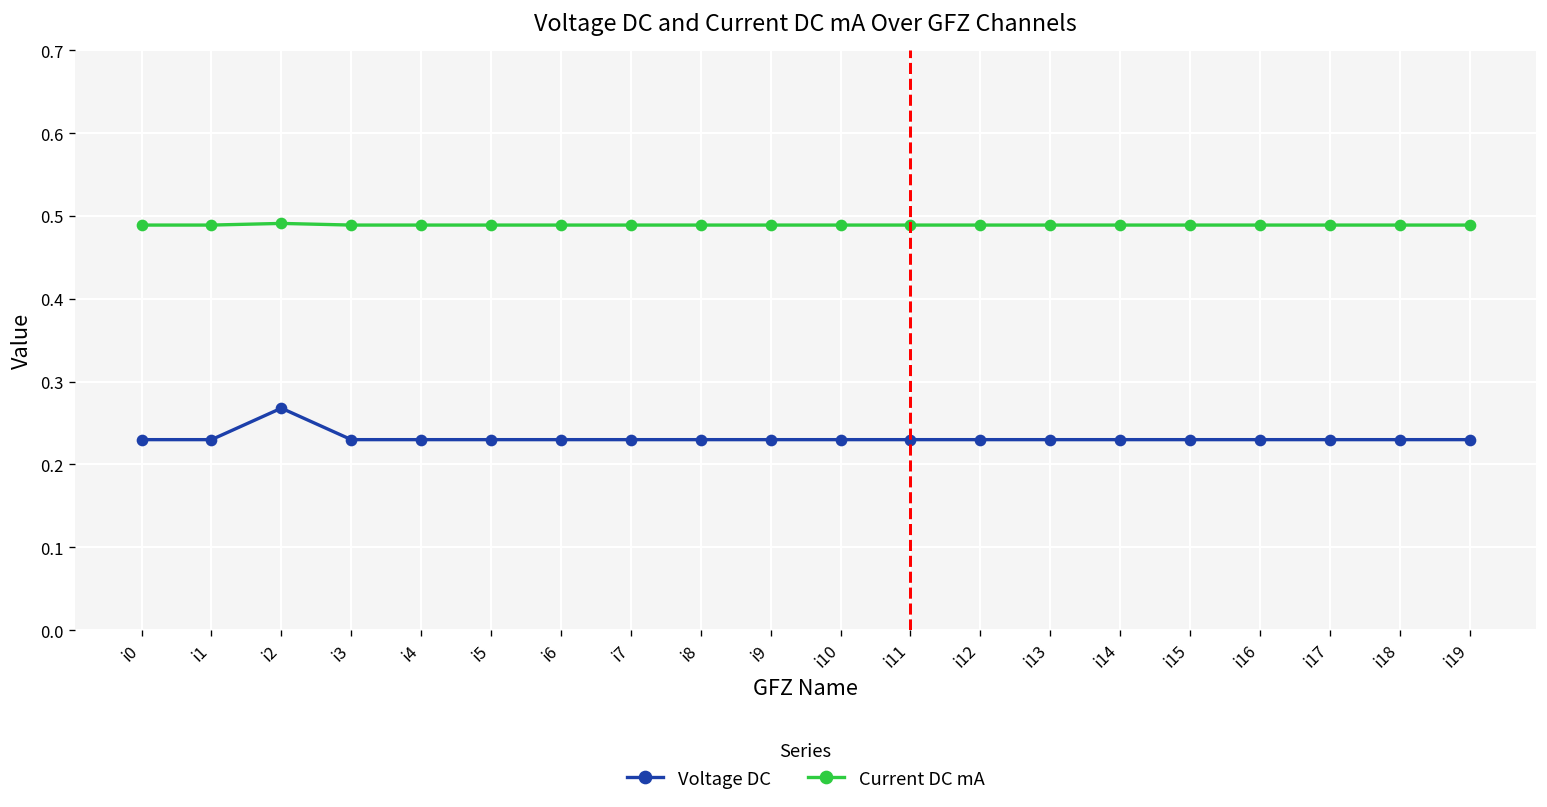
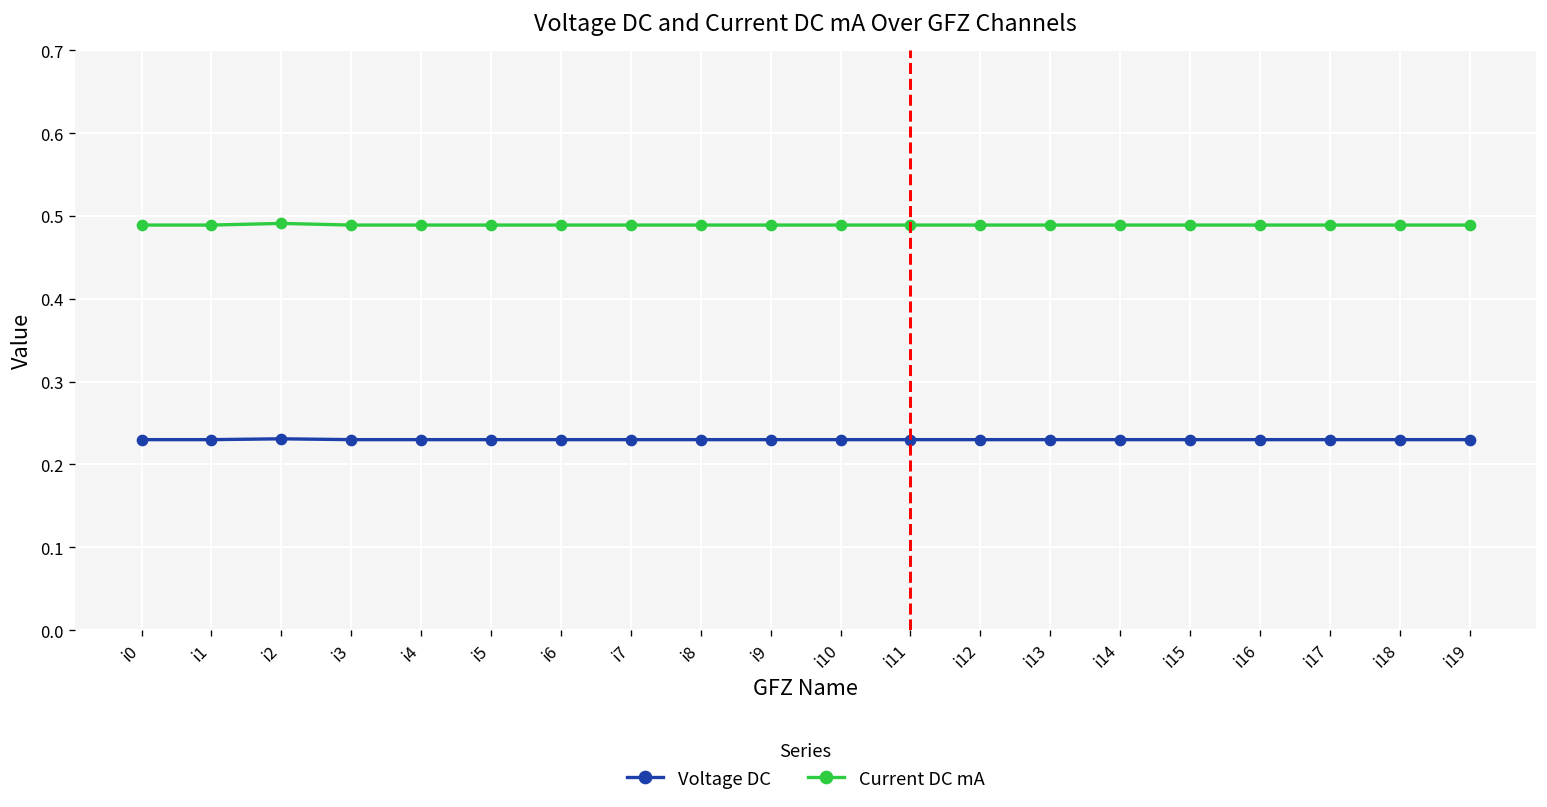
Voltage DC, i2: 0.27 -> 0.23
